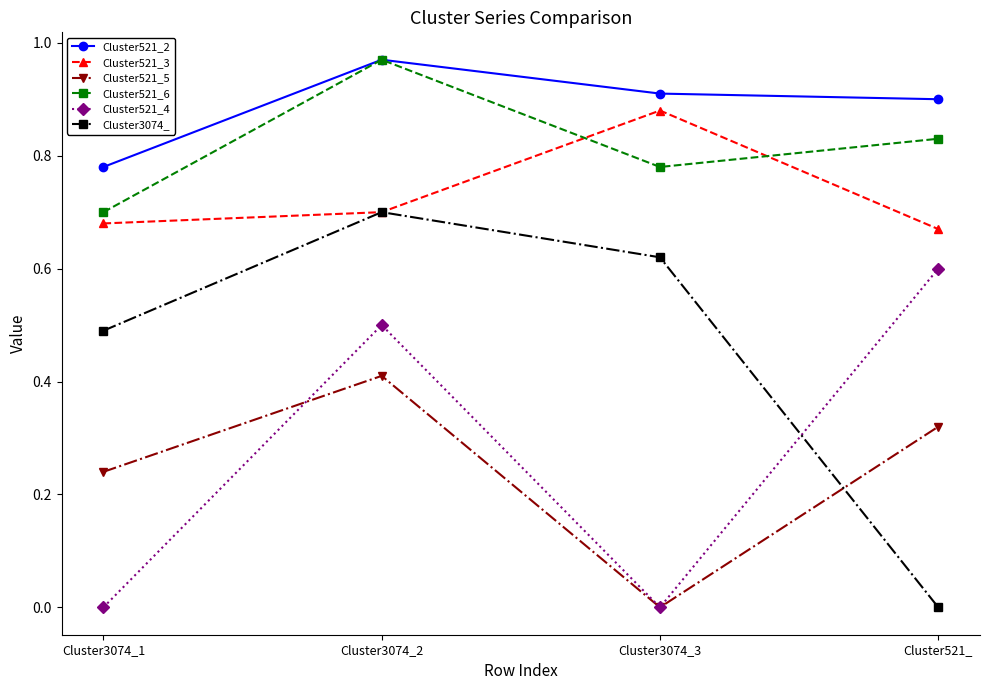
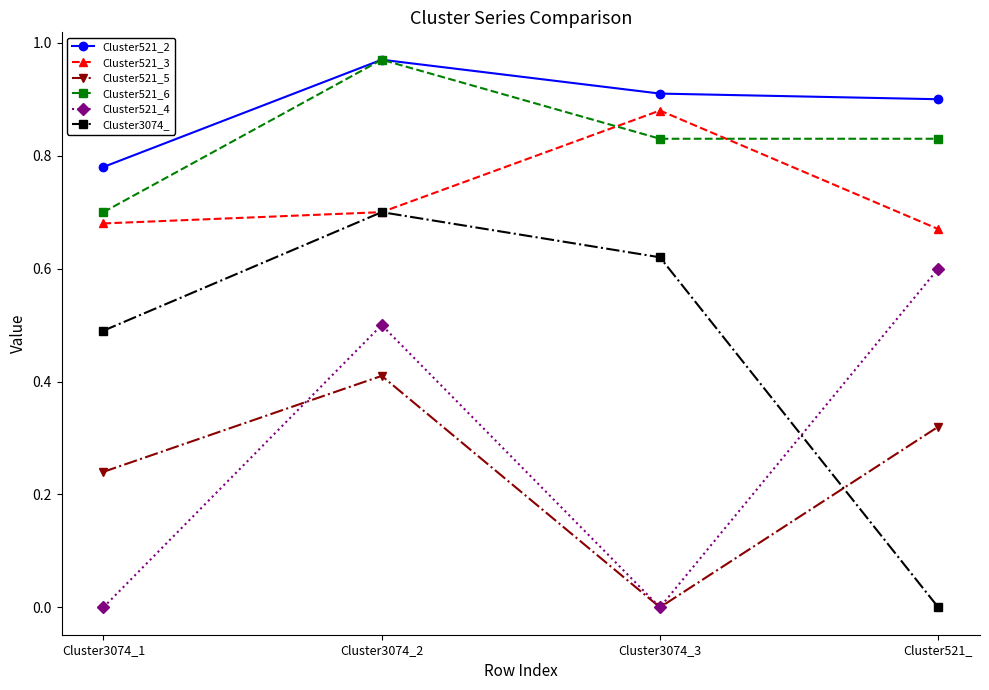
Cluster521_6, Cluster3074_3: 0.78 -> 0.83
